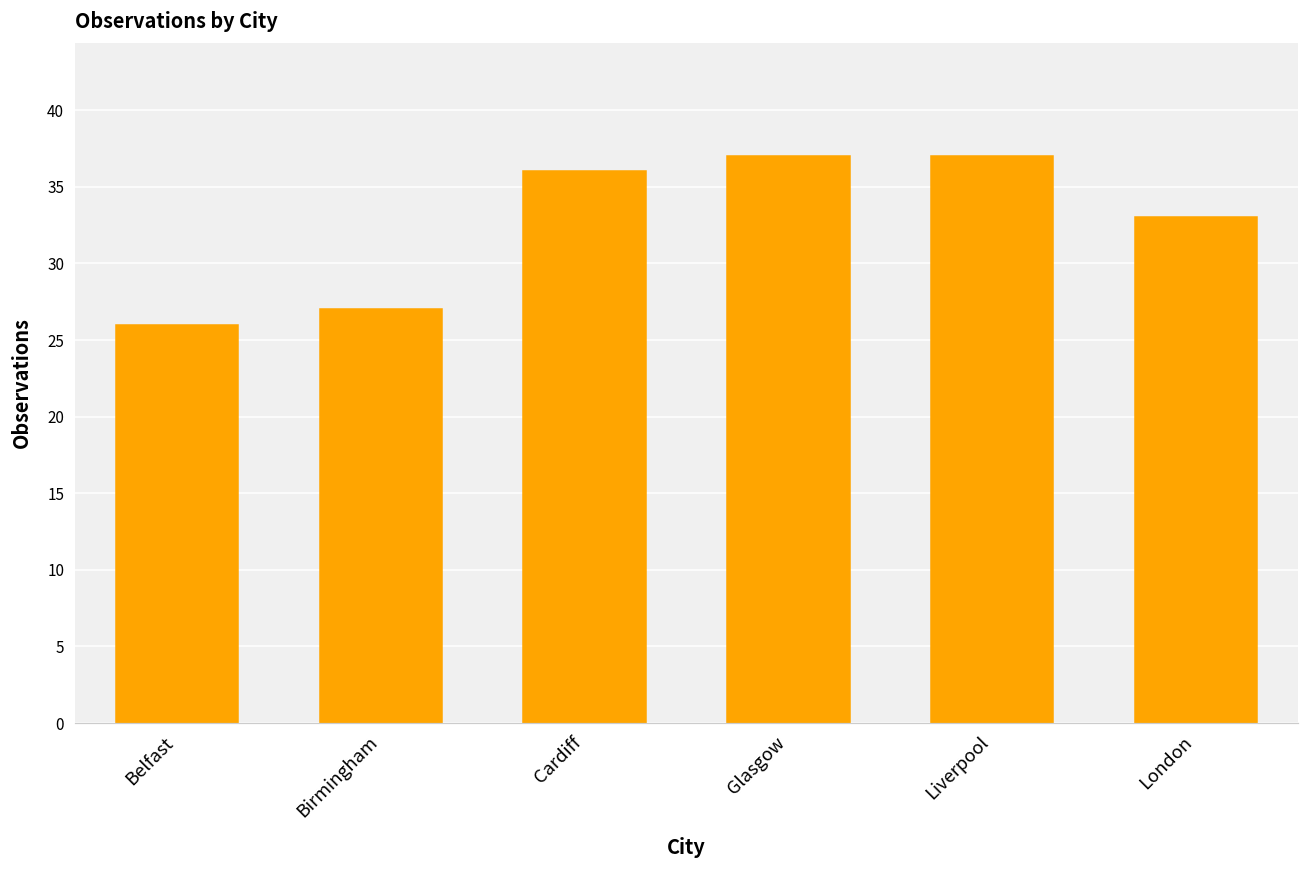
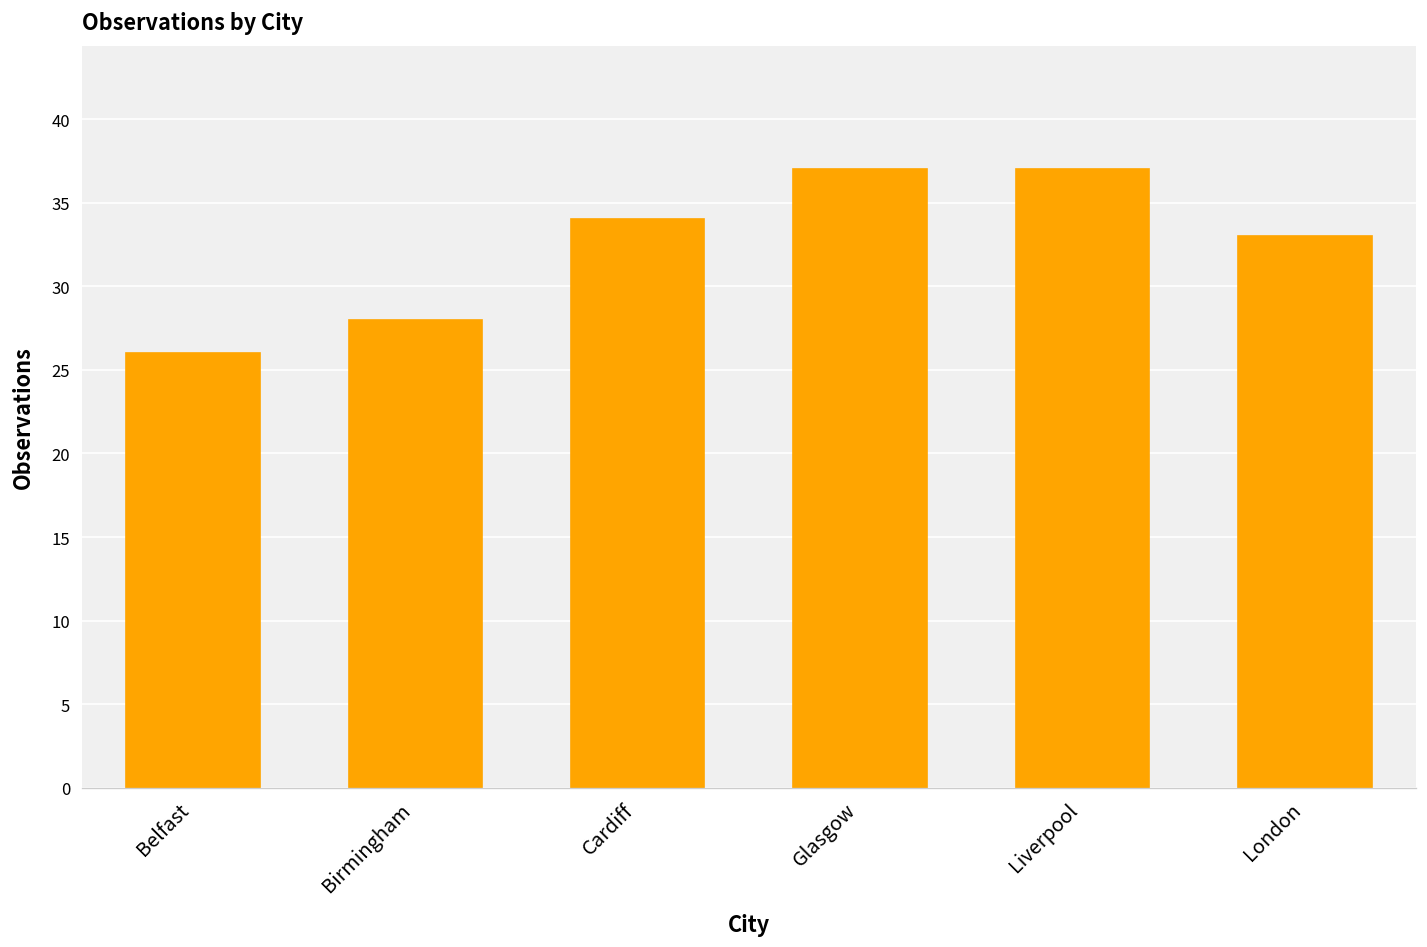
Birmingham: 27 -> 28
Cardiff: 36 -> 34
